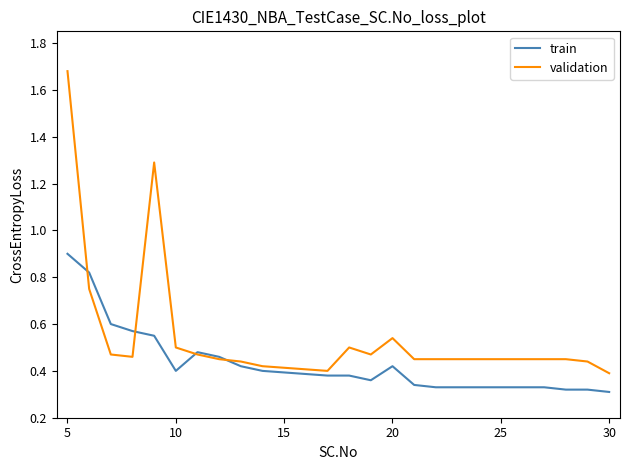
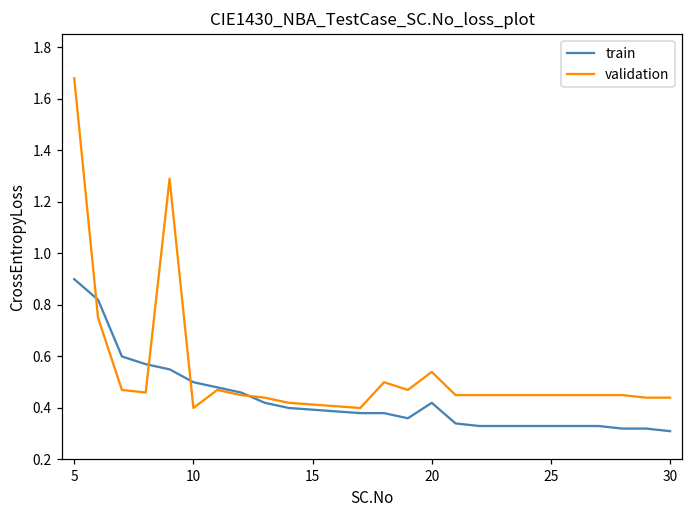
train, 10: 0.4 -> 0.5
validation, 10: 0.5 -> 0.4
validation, 30: 0.39 -> 0.44
